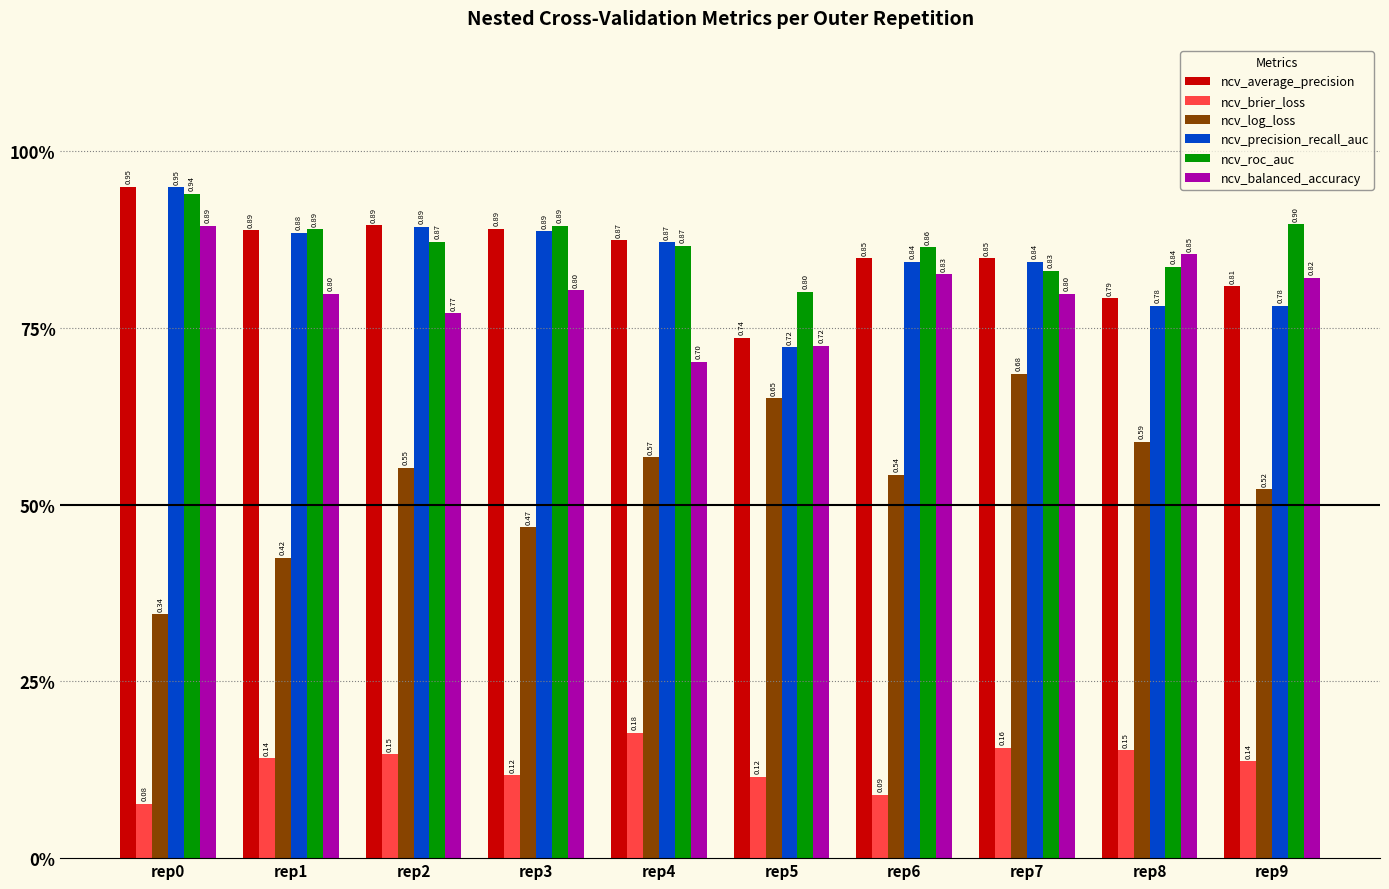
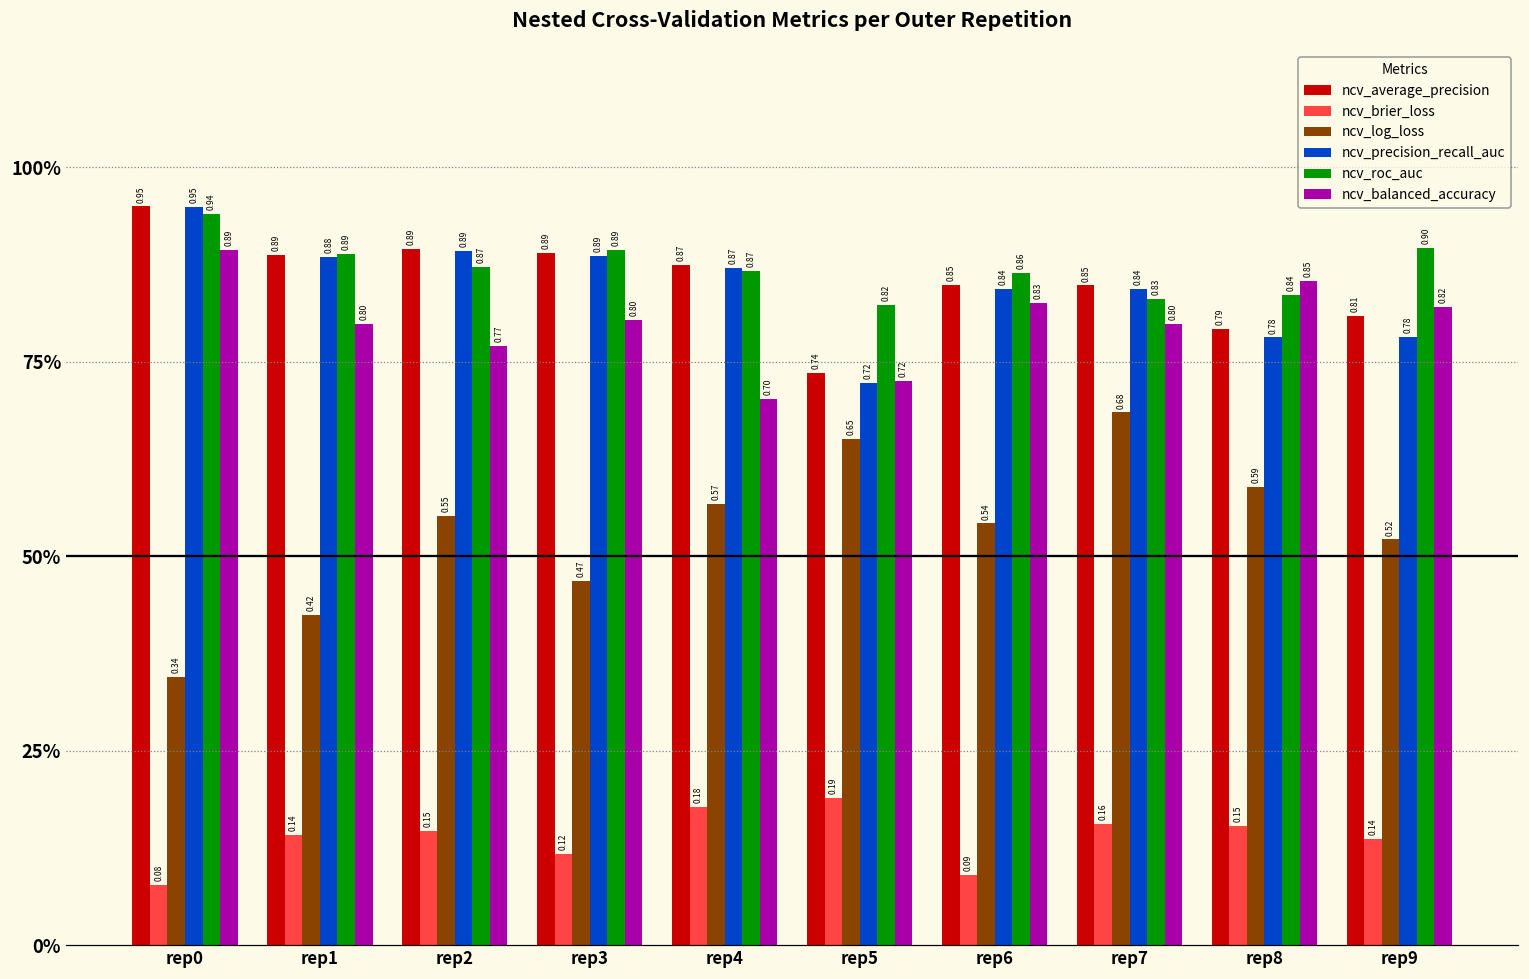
ncv_brier_loss, rep5: 0.12 -> 0.19
ncv_roc_auc, rep5: 0.80 -> 0.82
